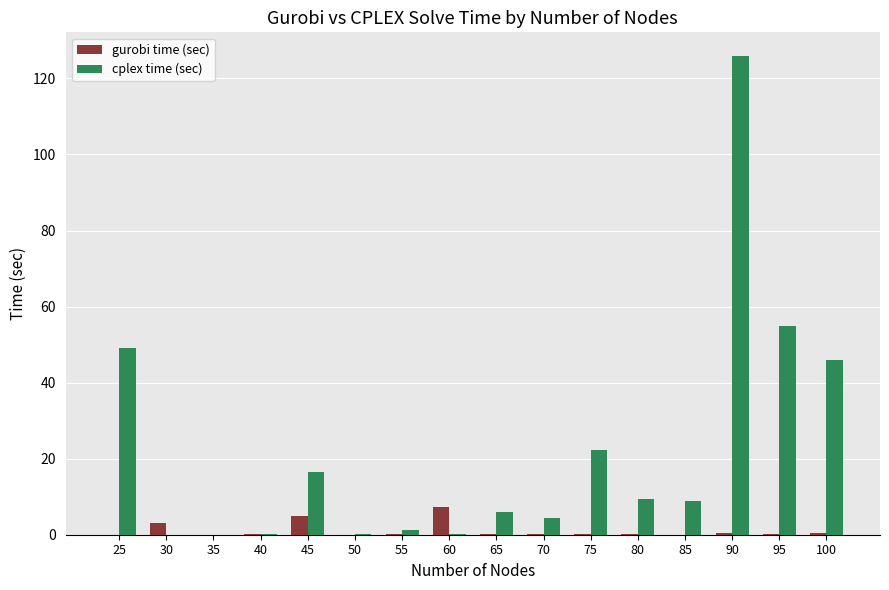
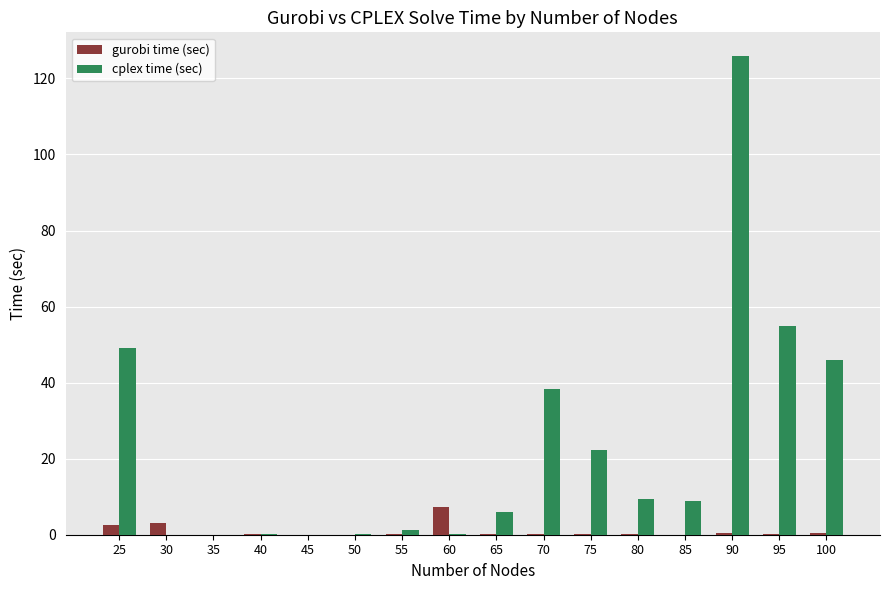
gurobi time (sec), 25: 0 -> 3
gurobi time (sec), 45: 5 -> 0
cplex time (sec), 45: 16 -> 0
cplex time (sec), 70: 4 -> 38
